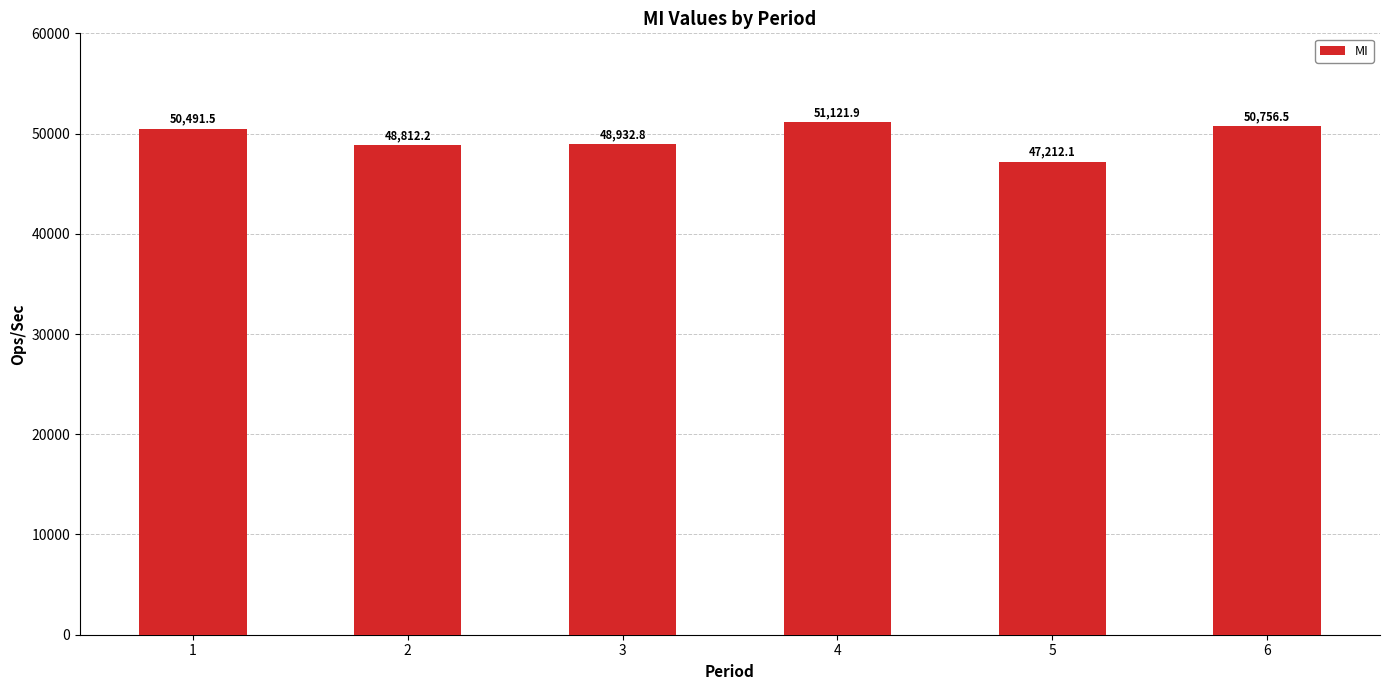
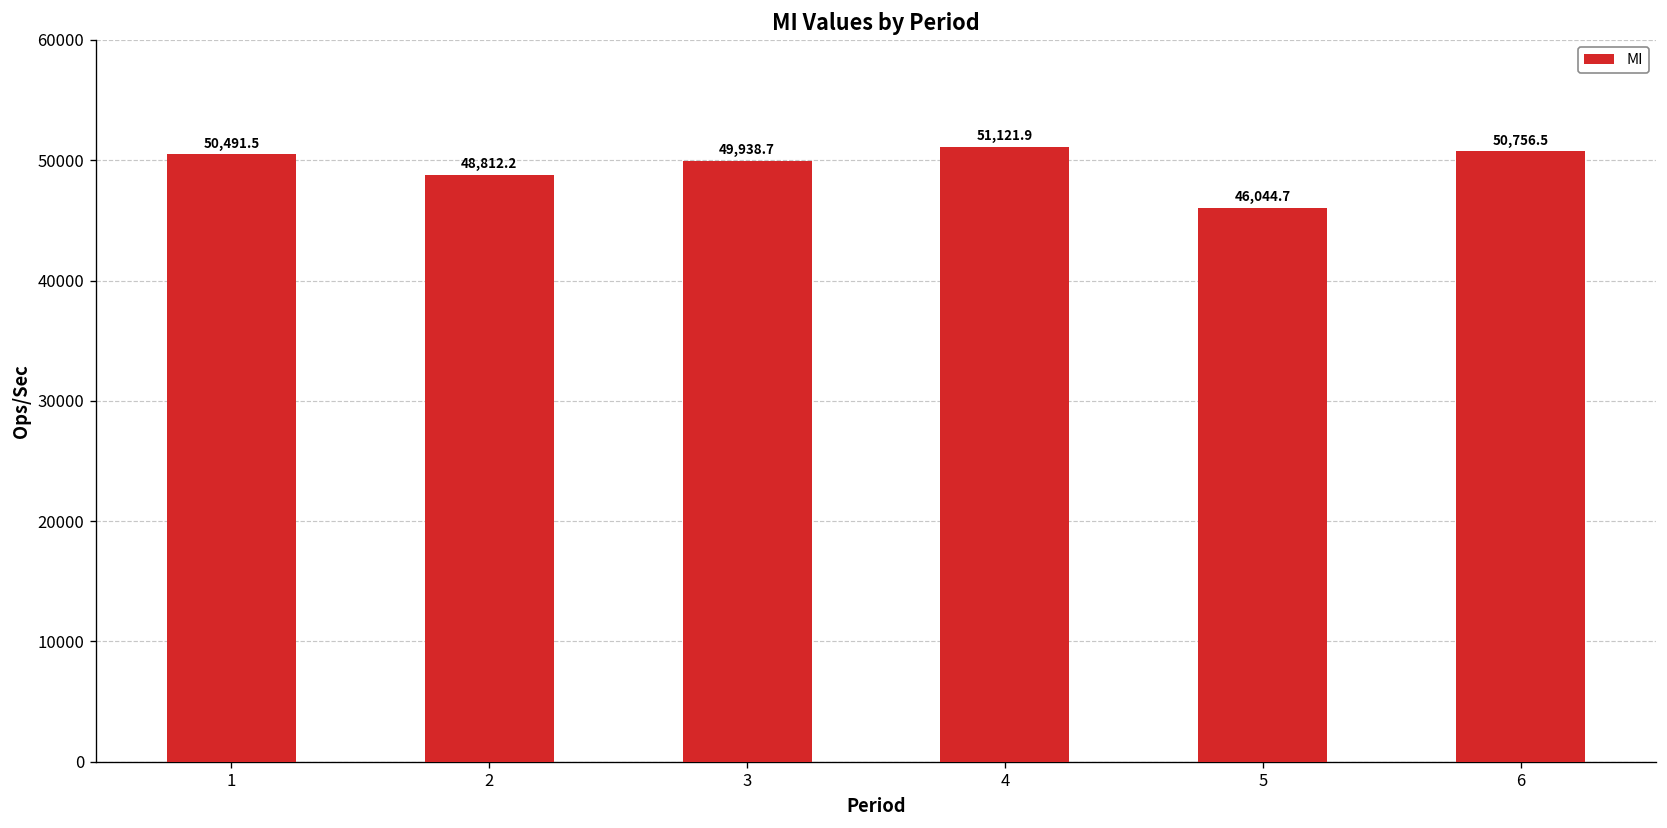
3: 48,932.8 -> 49,938.7
5: 47,212.1 -> 46,044.7
